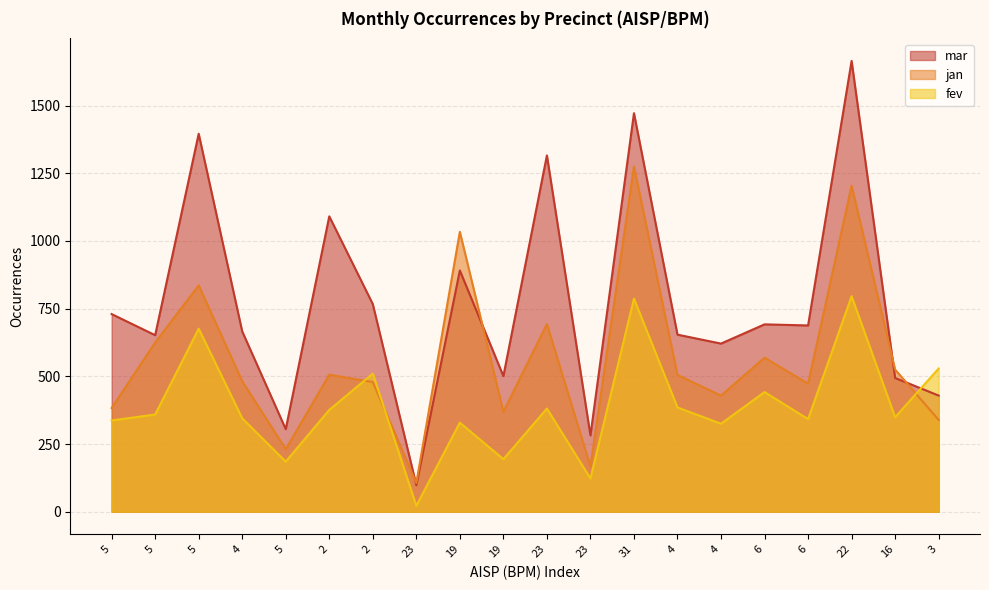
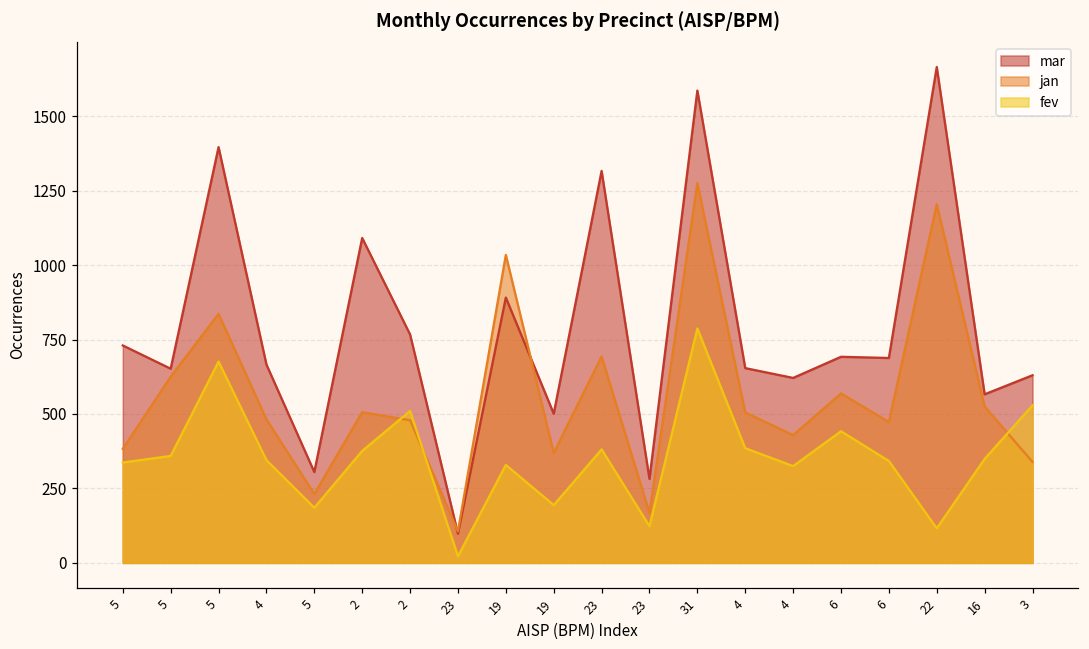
mar, 31: 1470 -> 1590
fev, 22: 800 -> 120
mar, 16: 490 -> 570
mar, 3: 430 -> 630
